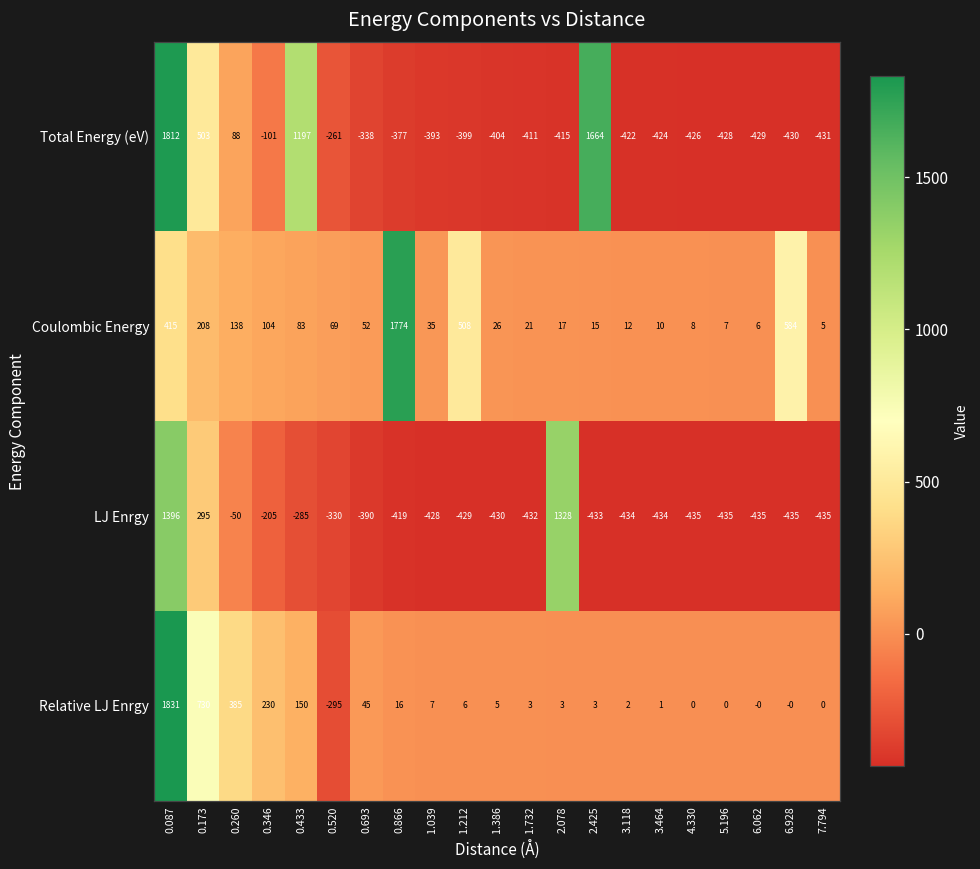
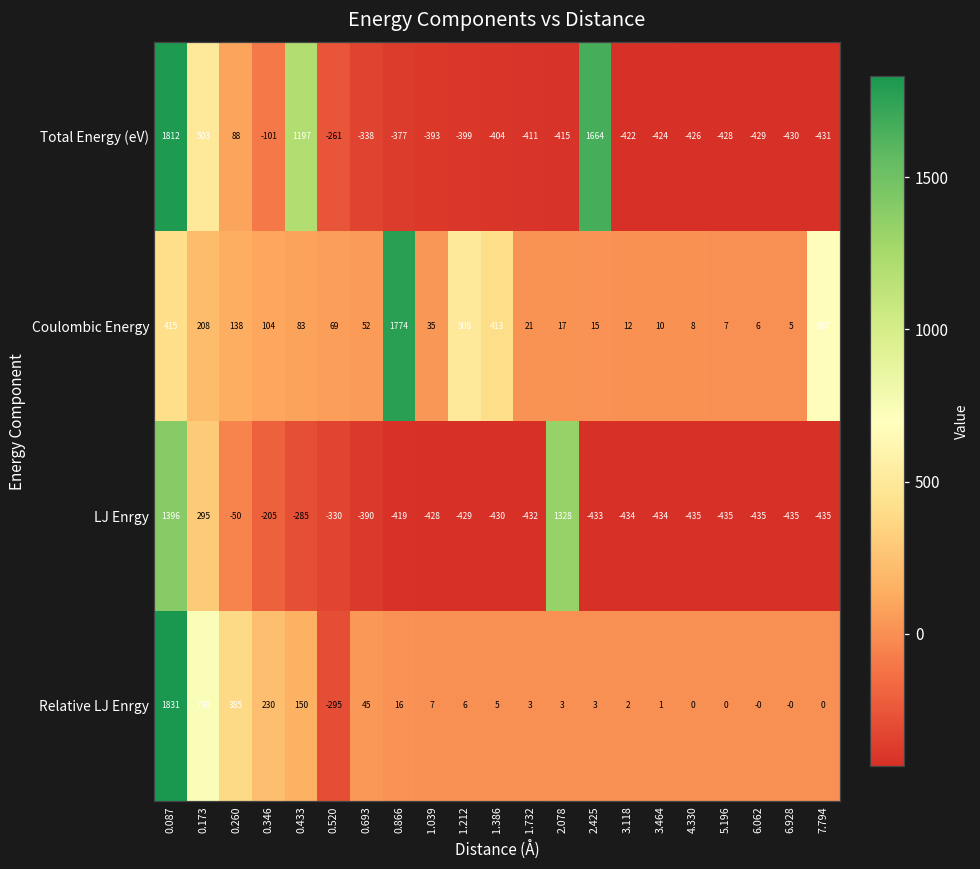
Coulombic Energy, 1.386: 26 -> 413
Coulombic Energy, 6.928: 584 -> 5
Coulombic Energy, 7.794: 5 -> 687
